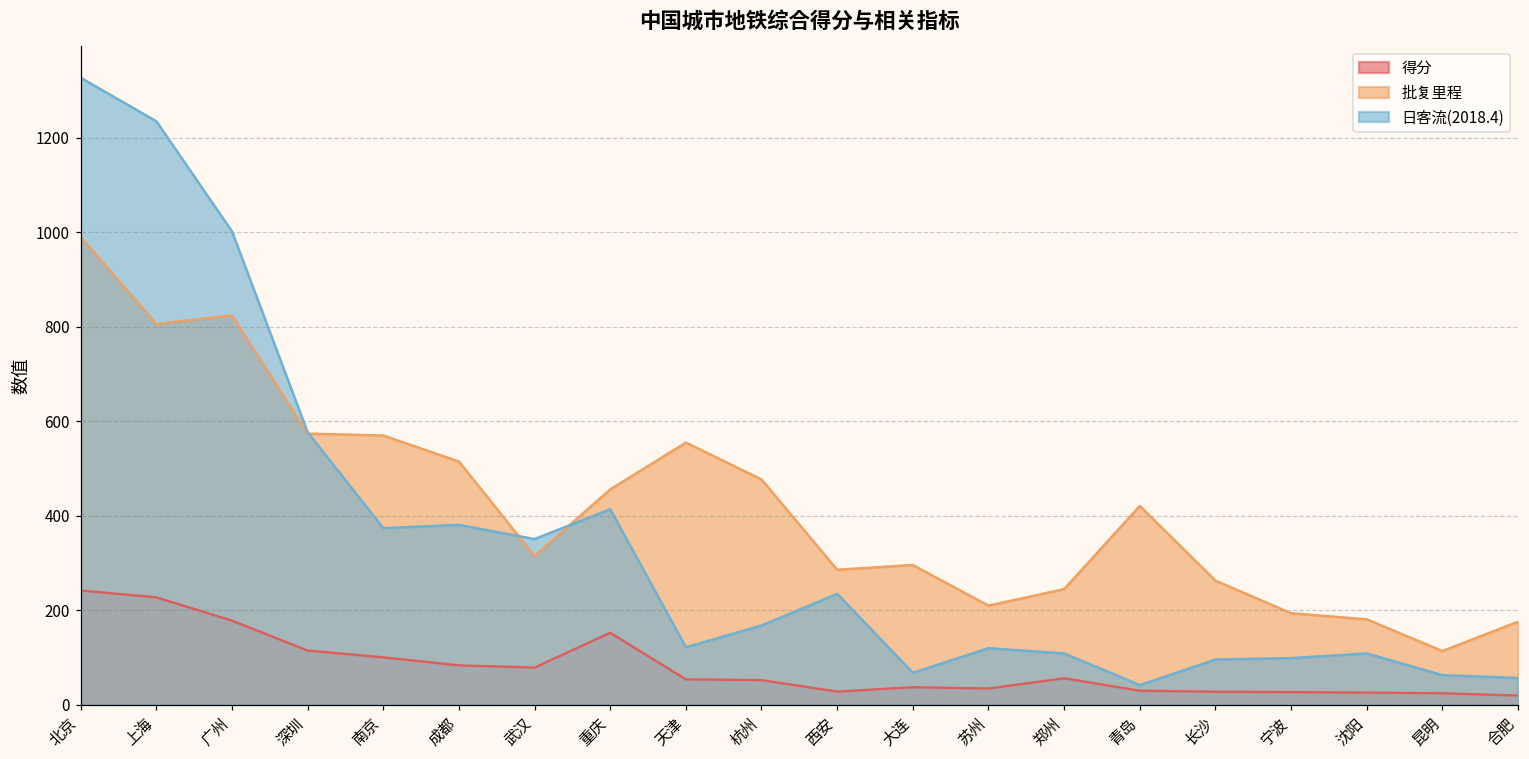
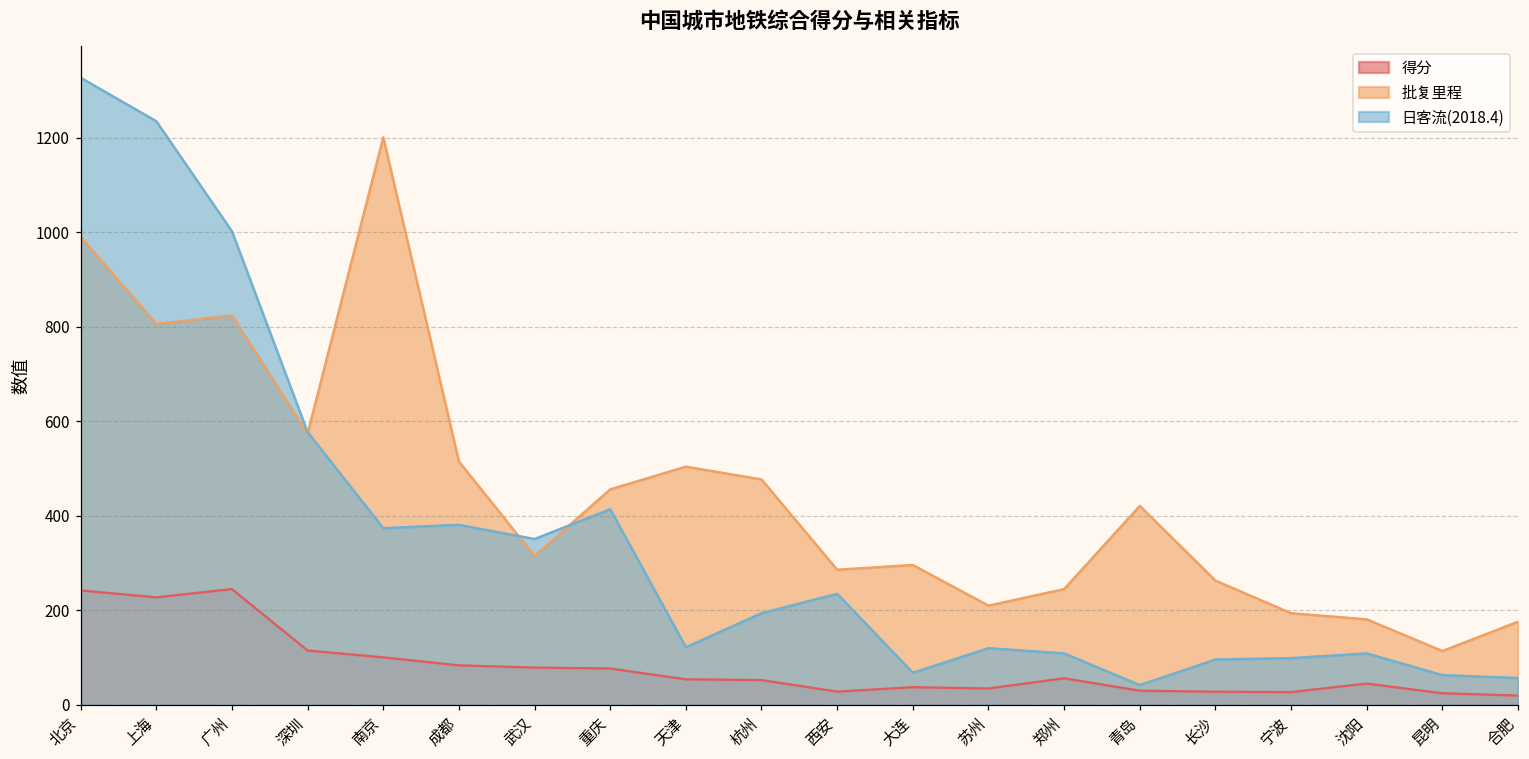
得分, 广州: 180 -> 240
批复里程, 南京: 570 -> 1200
得分, 重庆: 150 -> 80
批复里程, 天津: 560 -> 500
日客流(2018.4), 杭州: 170 -> 190
得分, 沈阳: 30 -> 40
